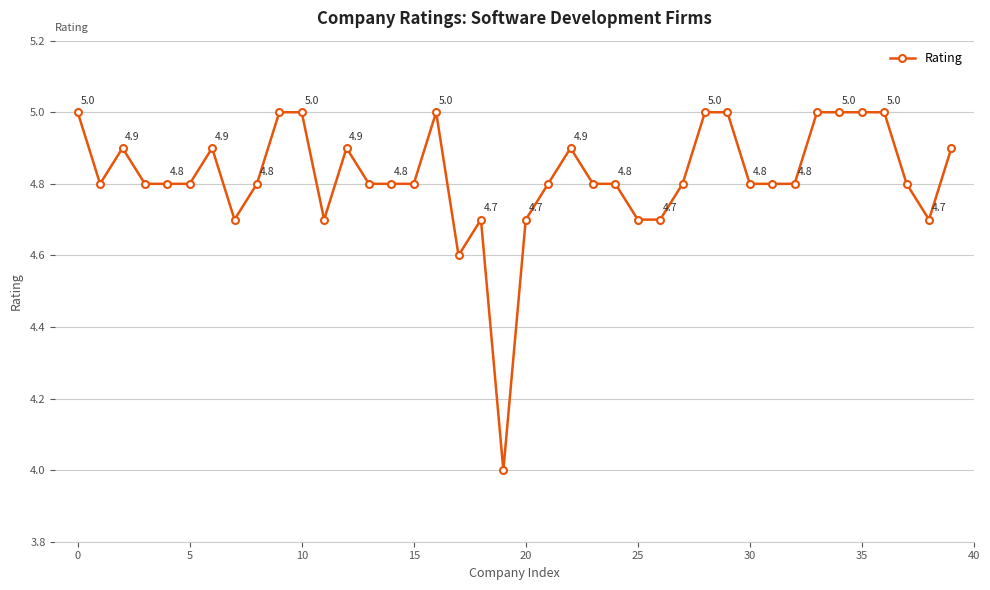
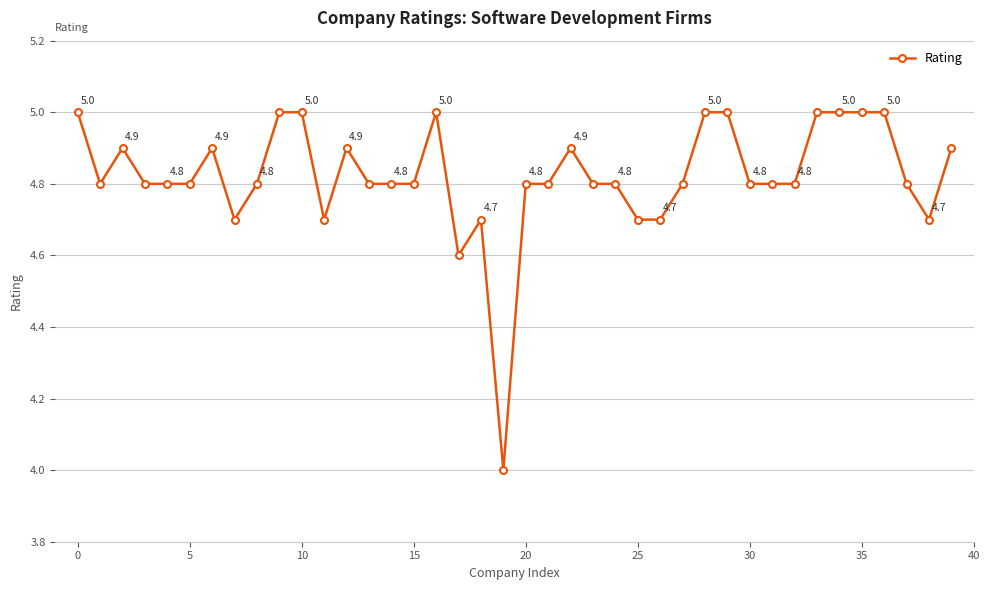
20: 4.7 -> 4.8
